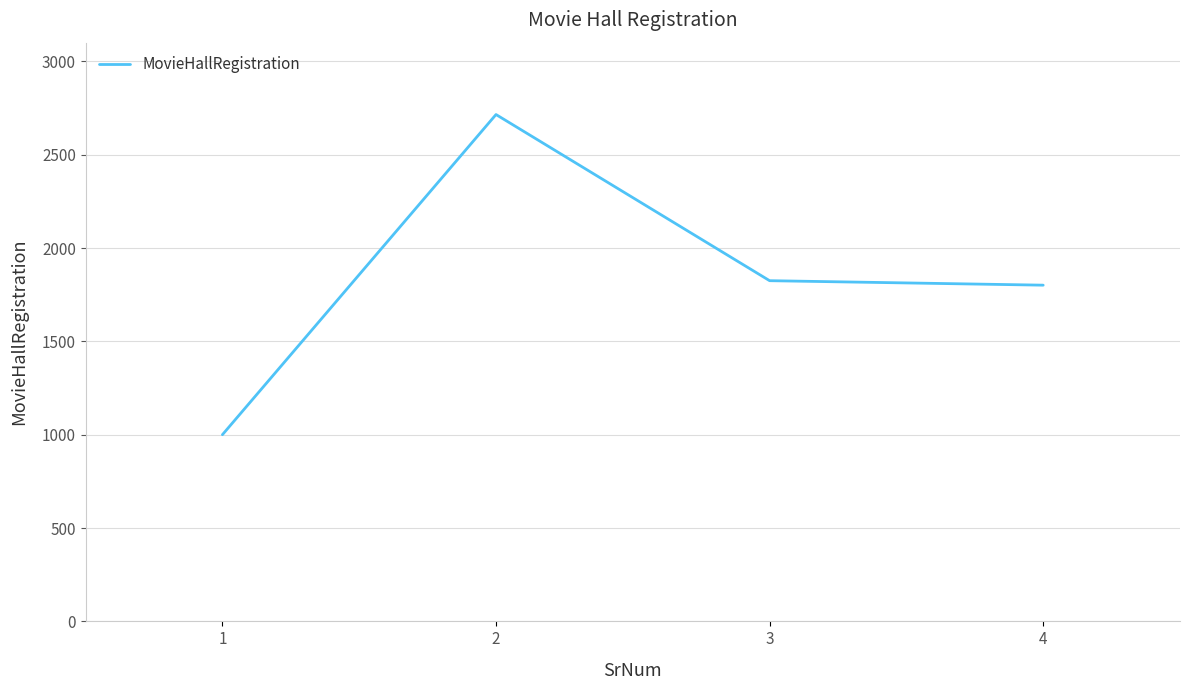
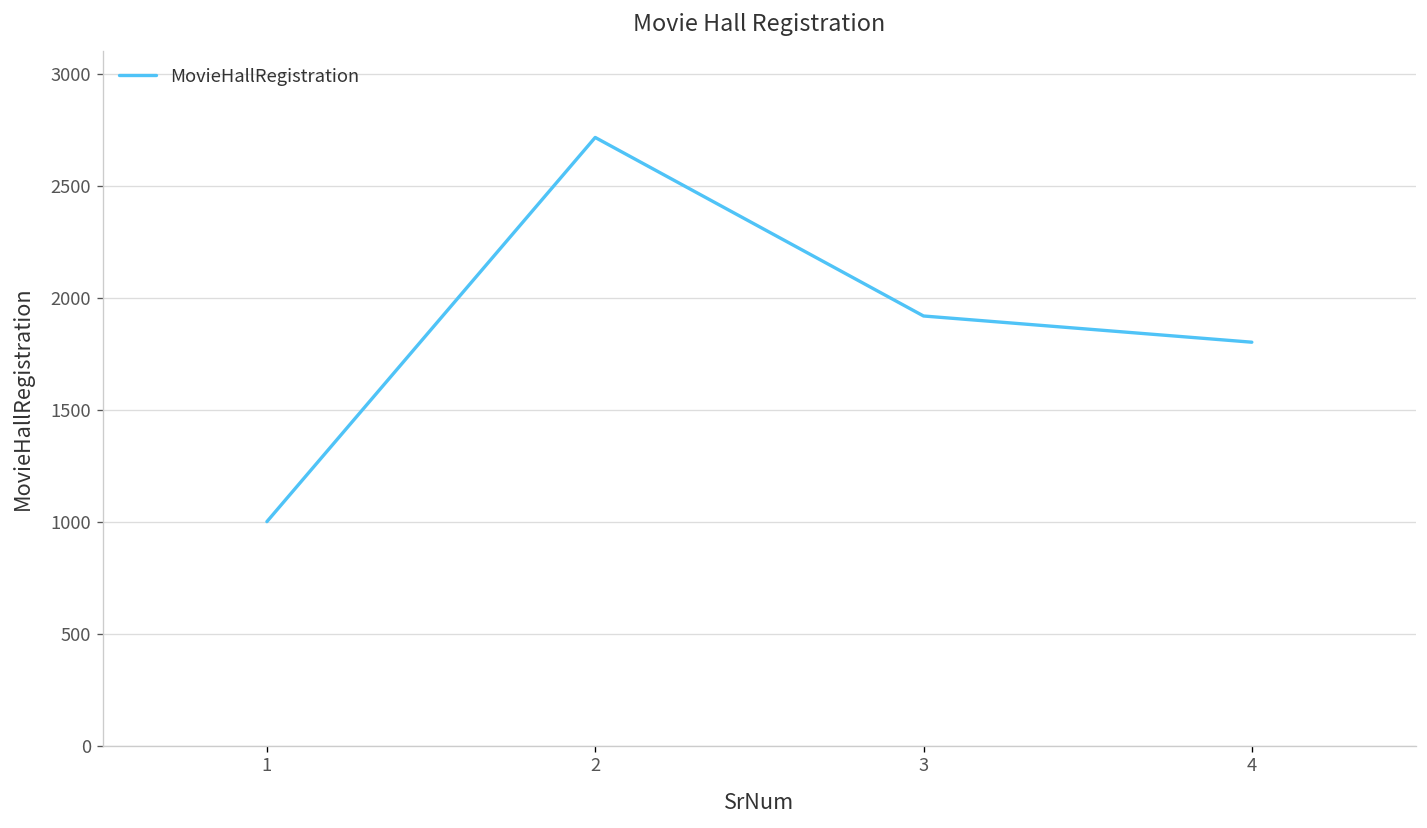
3: 1830 -> 1920
